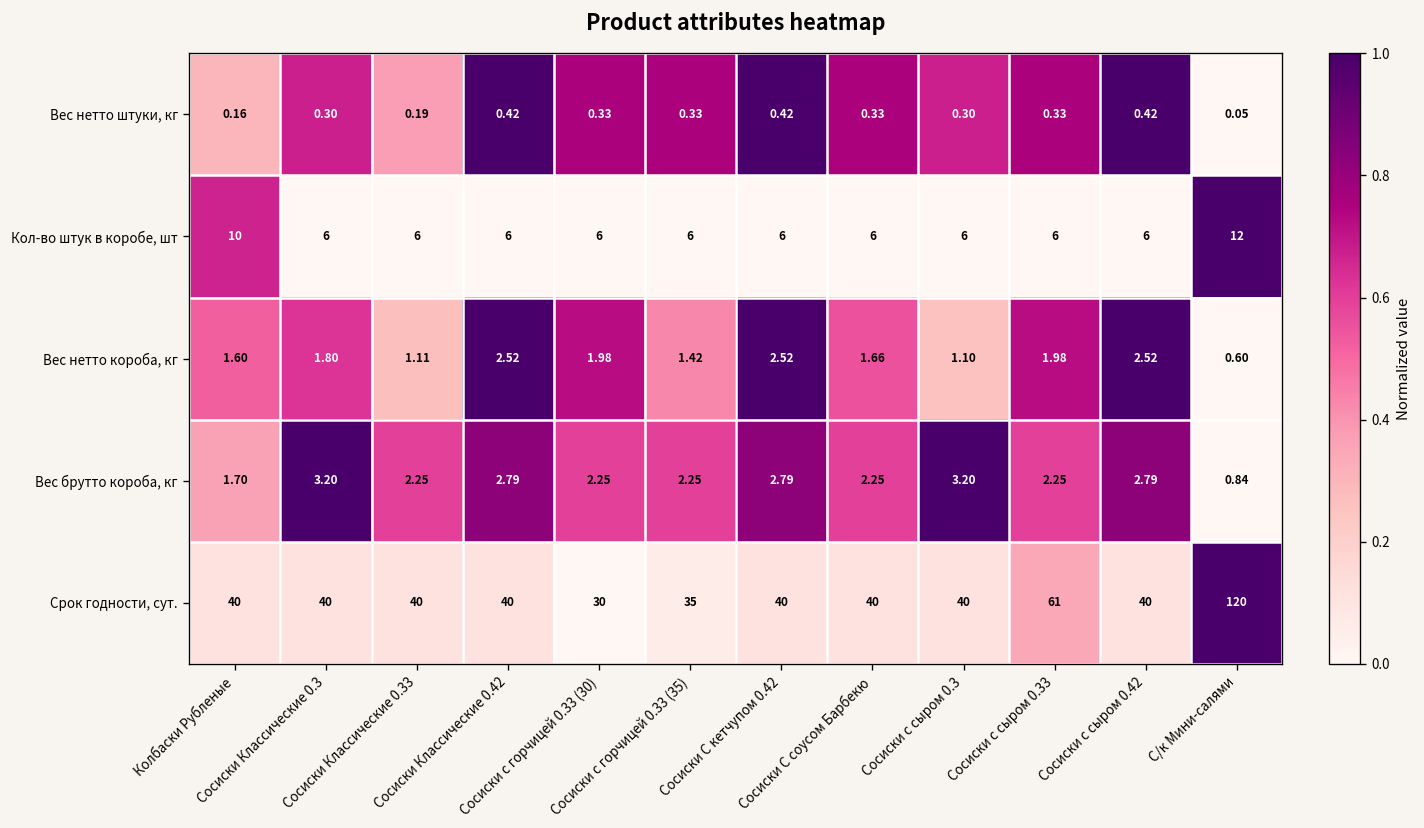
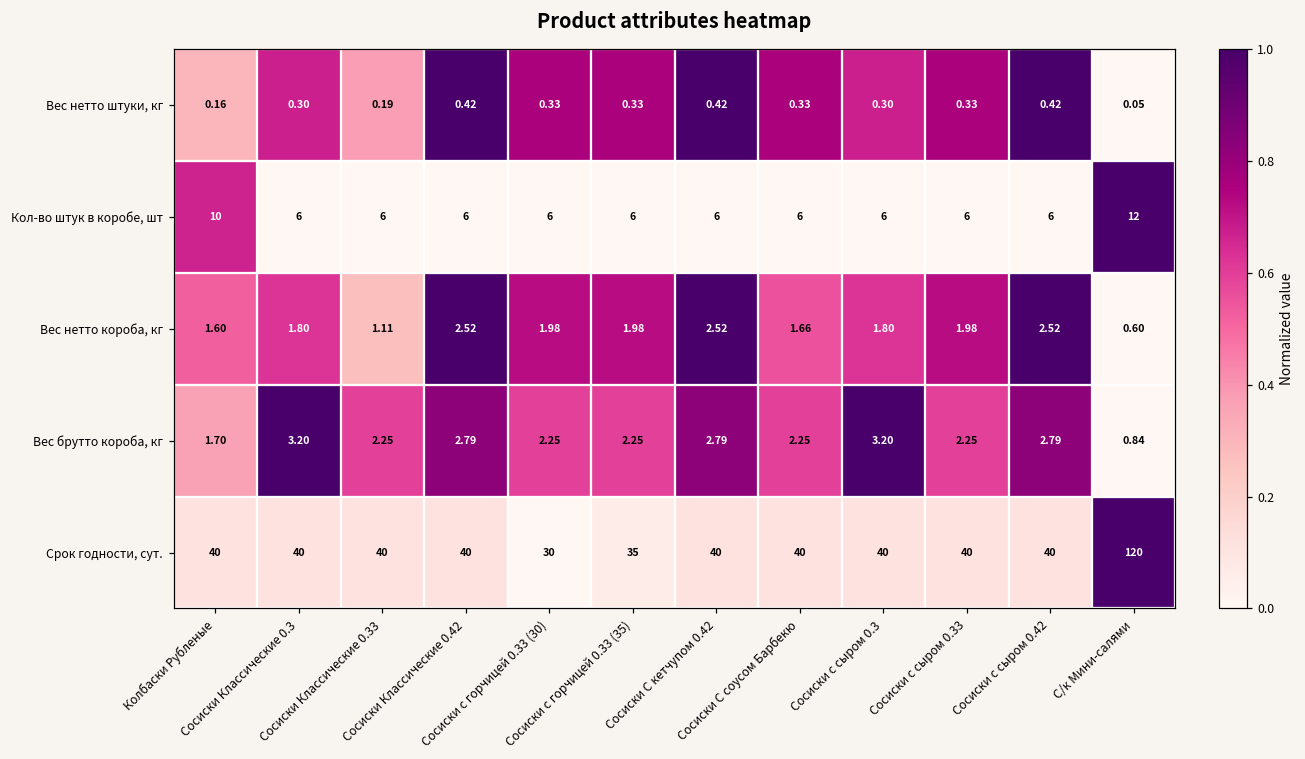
Вес нетто короба, кг, Сосиски с горчицей 0.33 (35): 1.42 -> 1.98
Вес нетто короба, кг, Сосиски с сыром 0.3: 1.10 -> 1.80
Срок годности, сут., Сосиски с сыром 0.33: 61 -> 40
